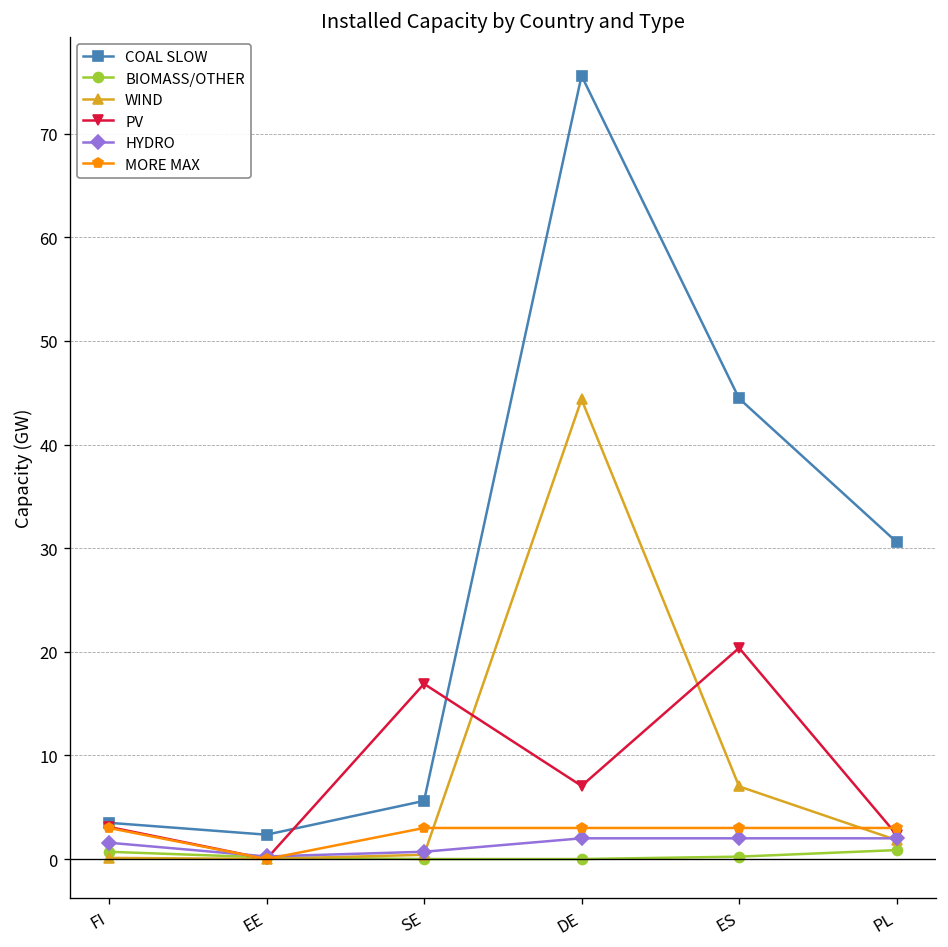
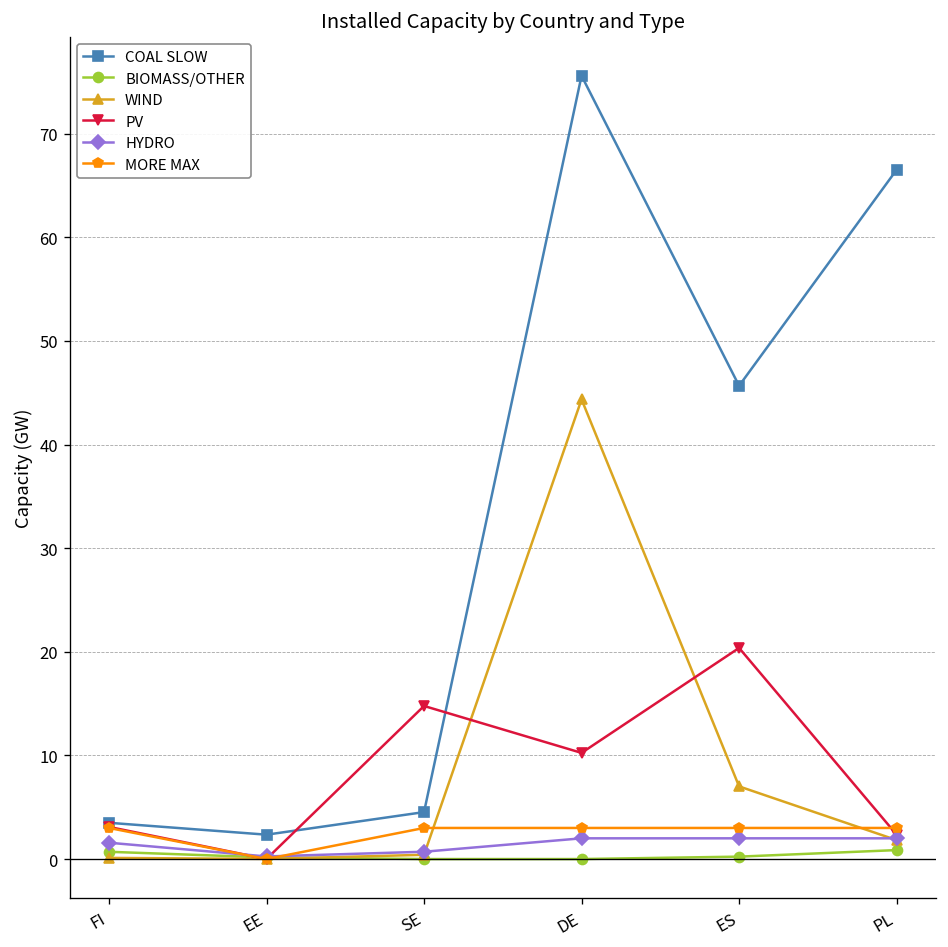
COAL SLOW, SE: 6 -> 5
PV, SE: 17 -> 15
PV, DE: 7 -> 10
COAL SLOW, ES: 44 -> 46
COAL SLOW, PL: 31 -> 67
